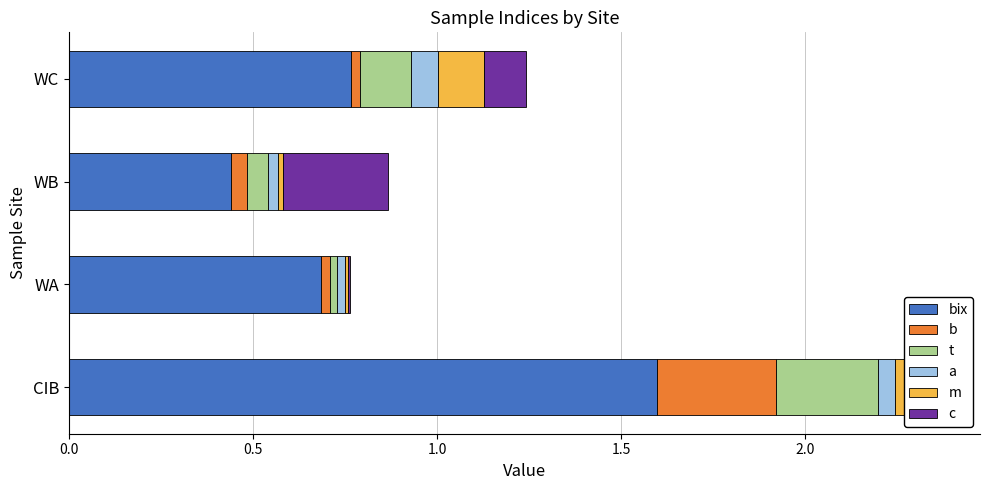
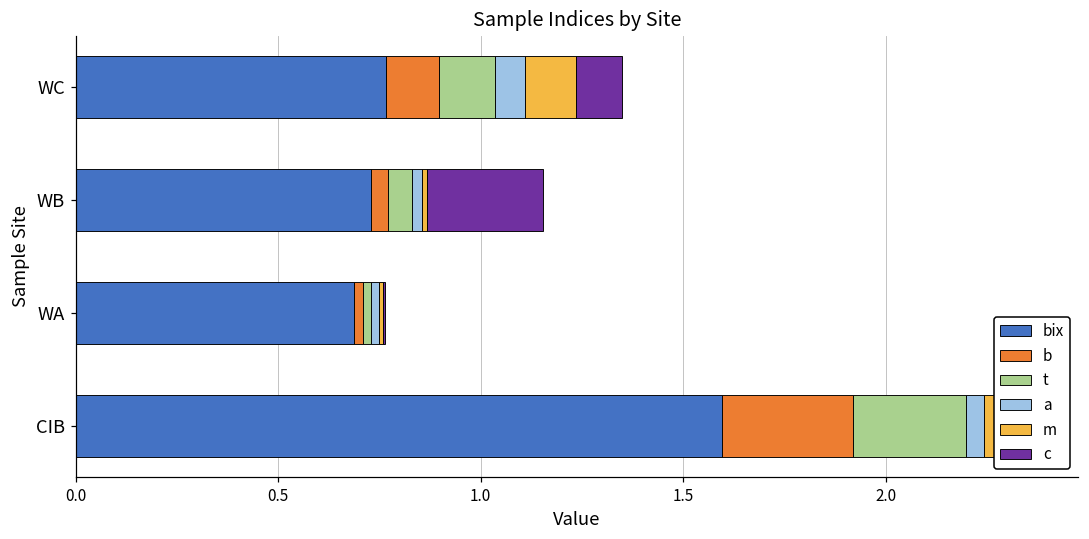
b, WC: 0.02 -> 0.13
bix, WB: 0.44 -> 0.73
